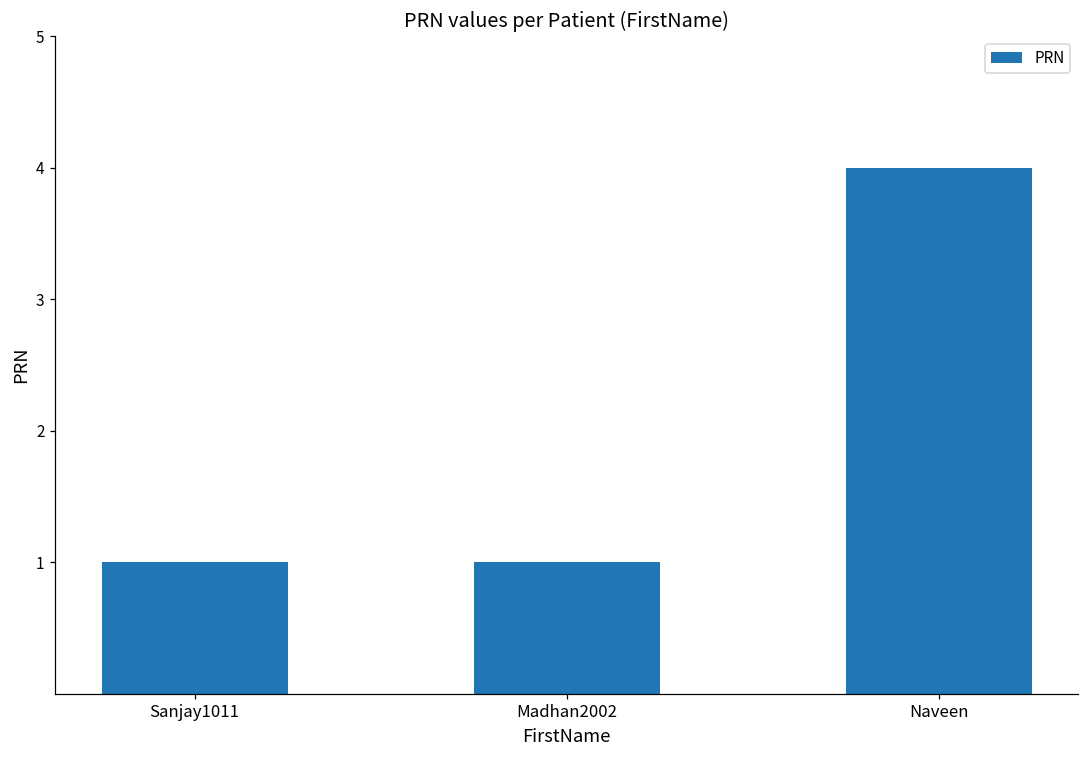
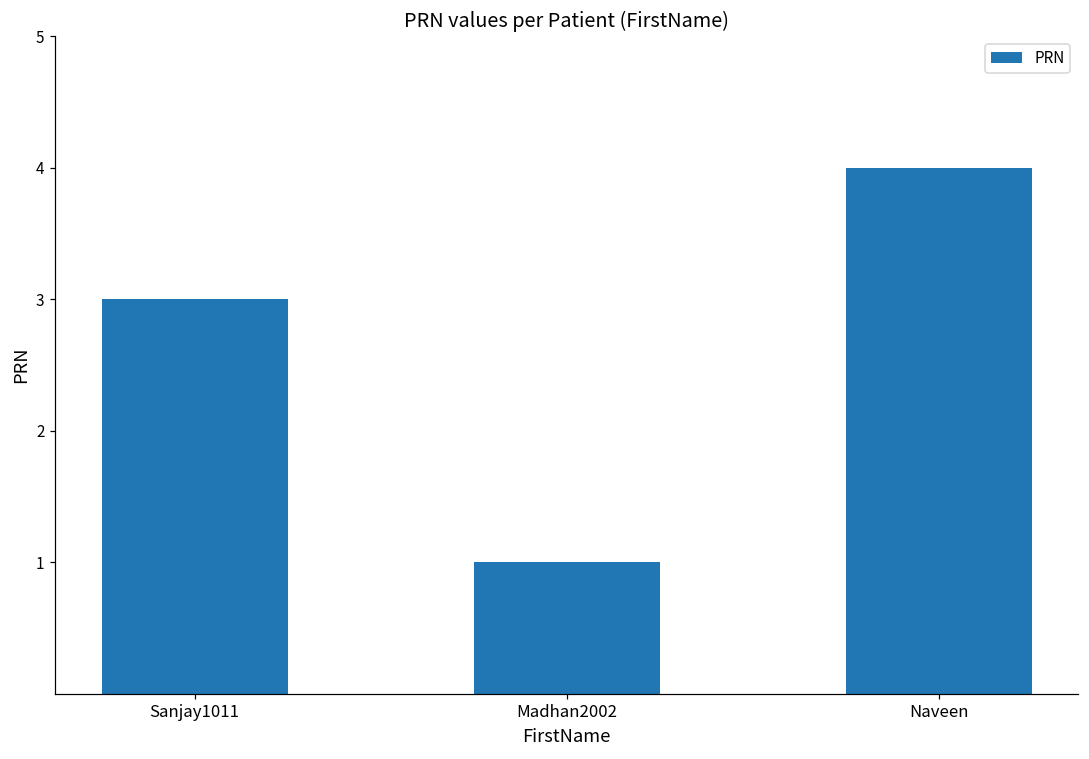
Sanjay1011: 1 -> 3
